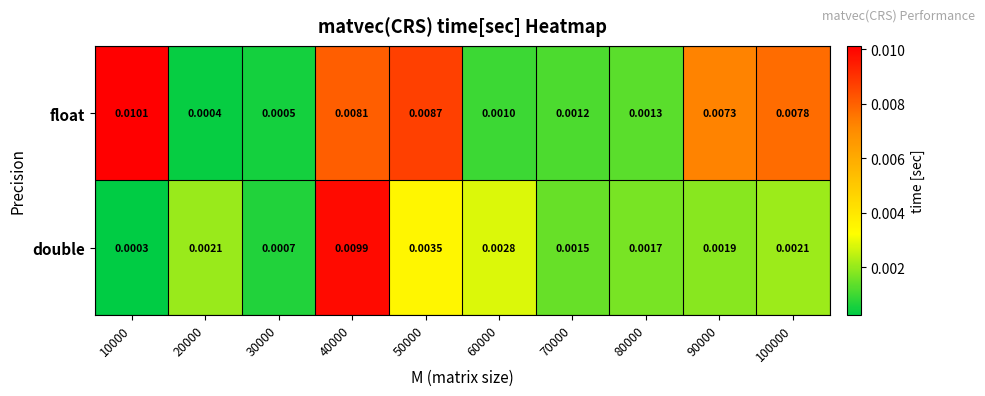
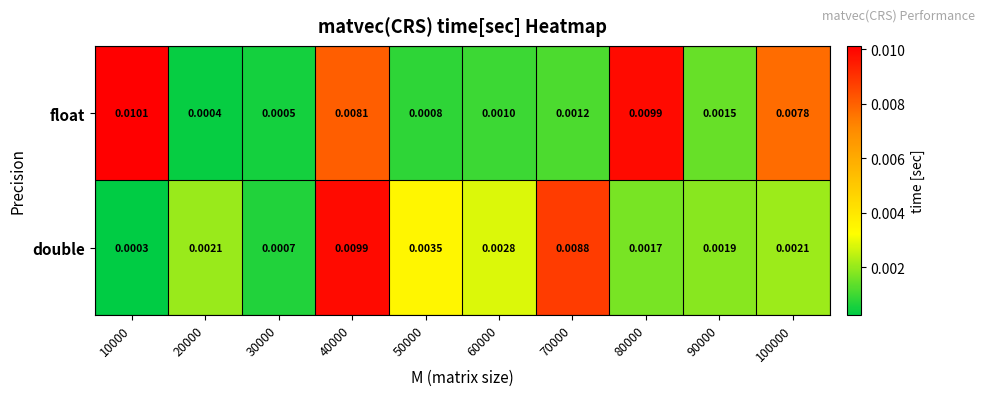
float, 50000: 0.0087 -> 0.0008
float, 80000: 0.0013 -> 0.0099
float, 90000: 0.0073 -> 0.0015
double, 70000: 0.0015 -> 0.0088
